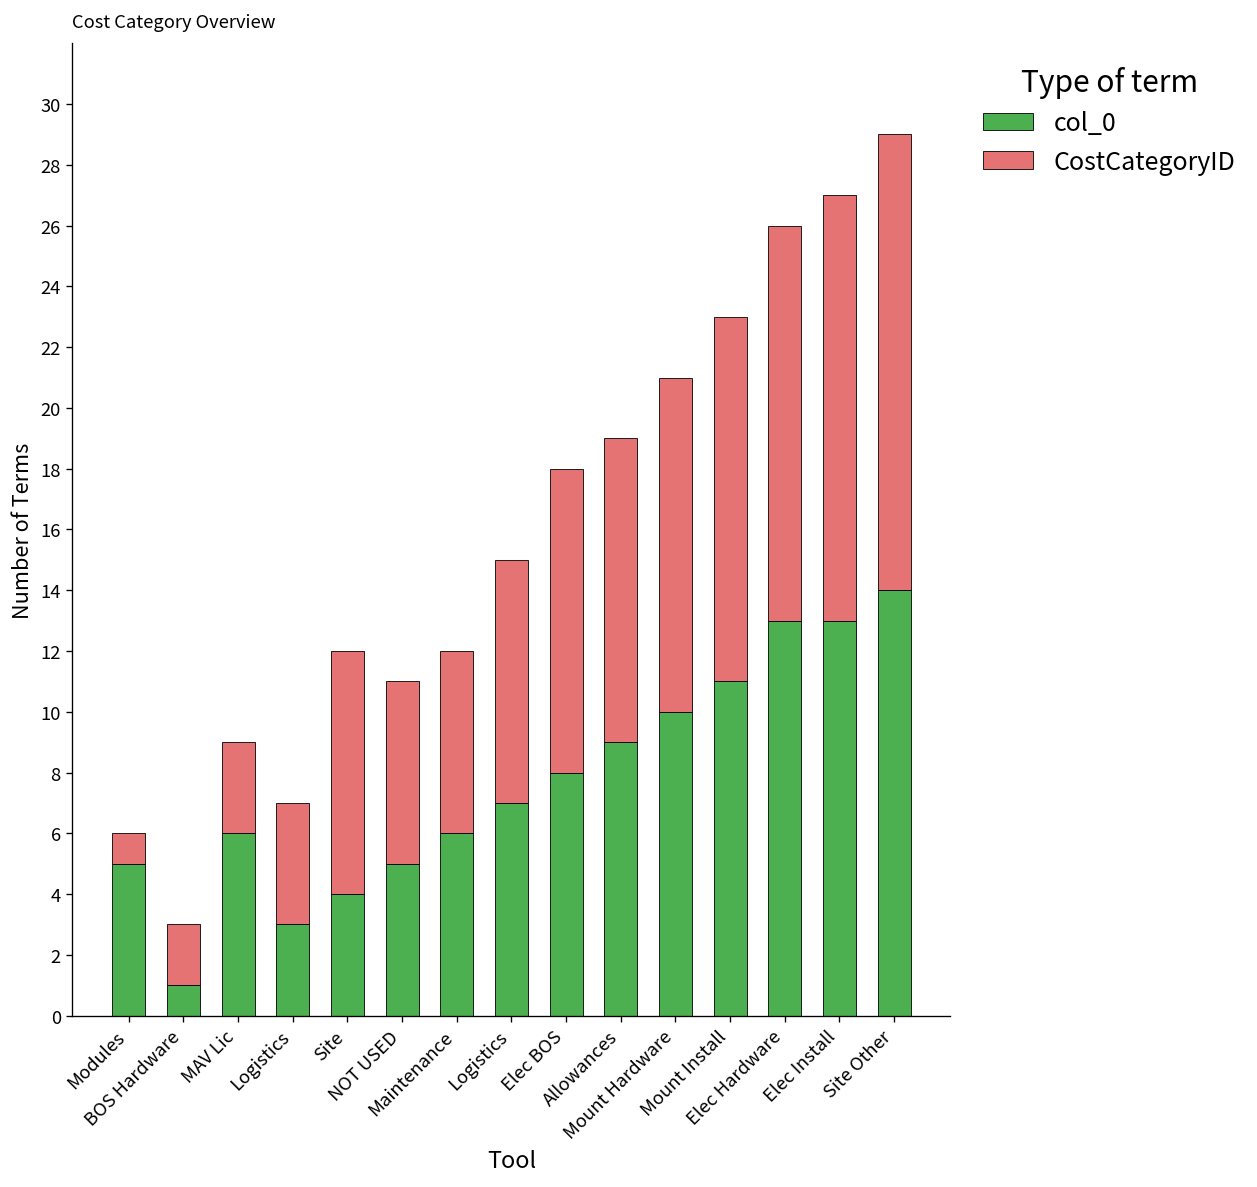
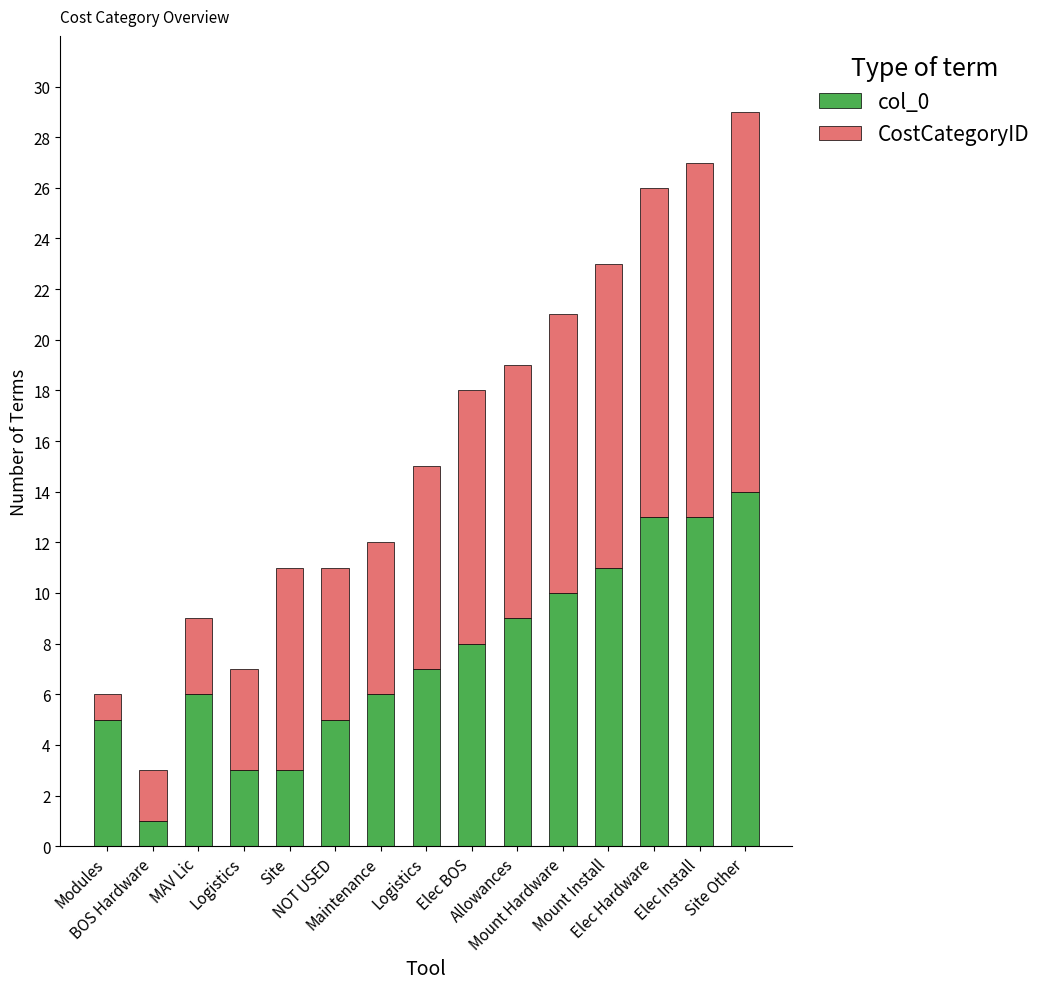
col_0, Site: 4 -> 3
